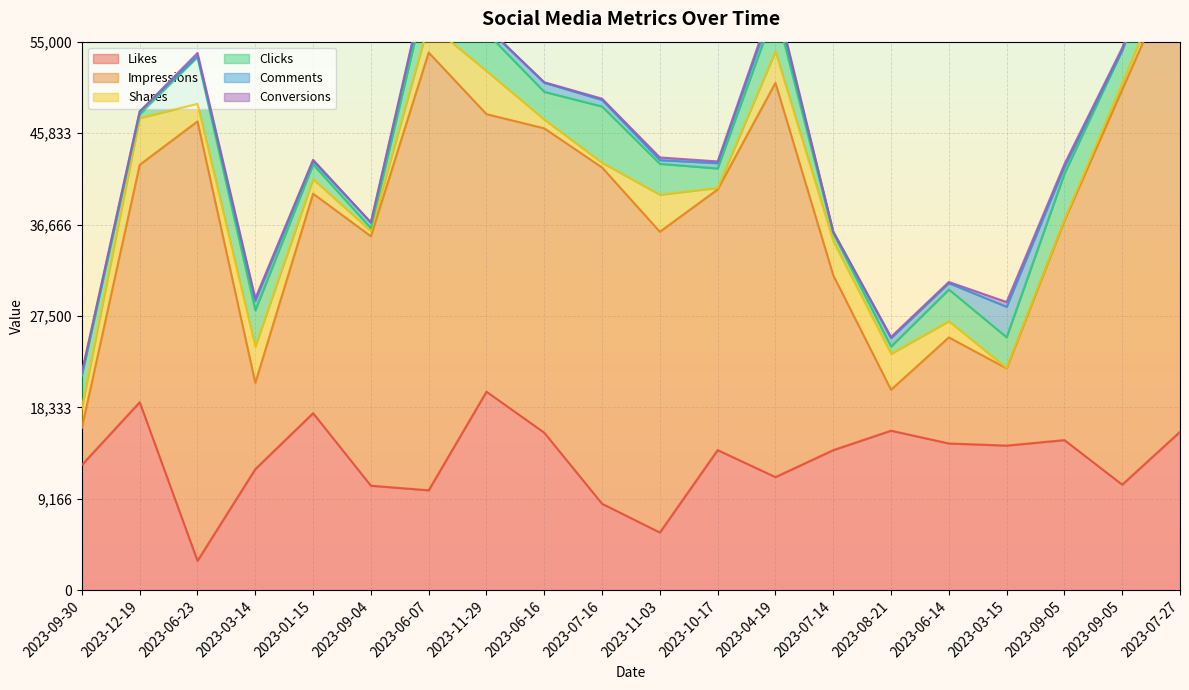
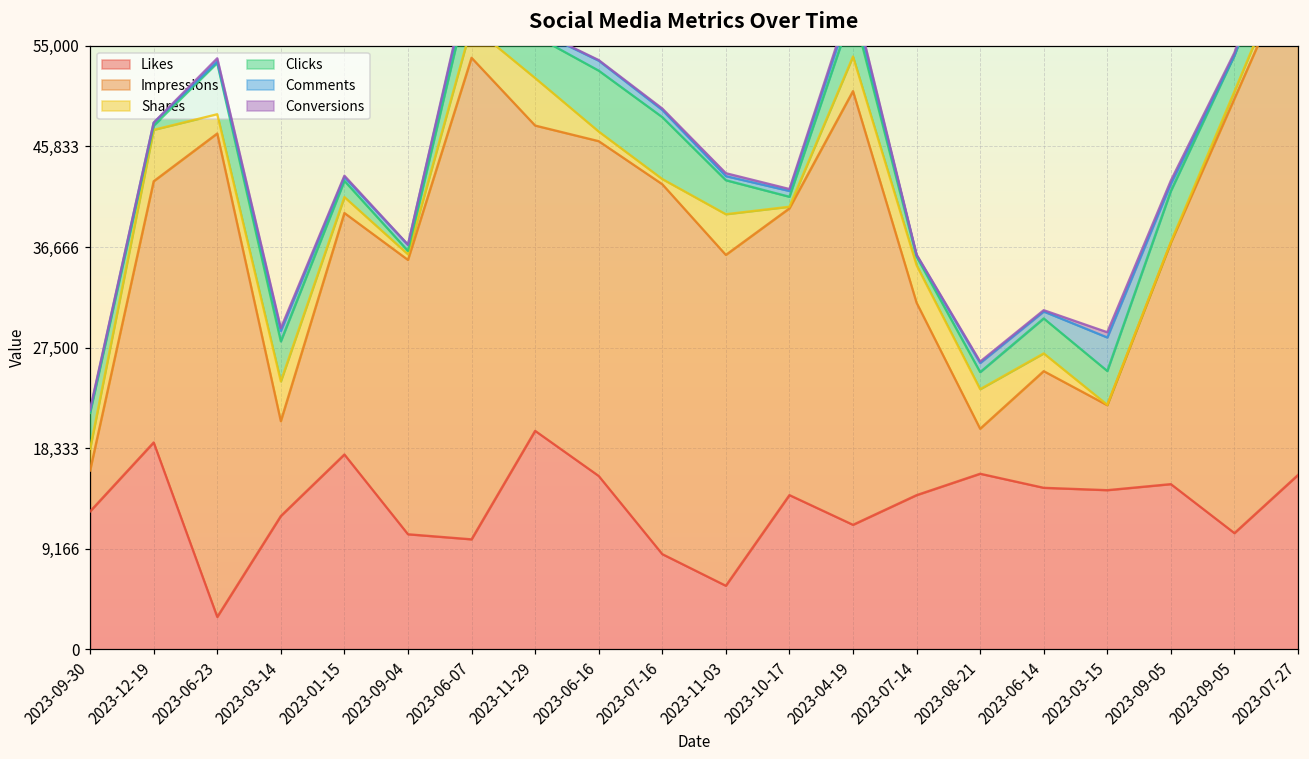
Clicks, 2023-06-16: 3,000 -> 6,000
Clicks, 2023-10-17: 2,000 -> 1,000
Clicks, 2023-08-21: 1,000 -> 2,000
